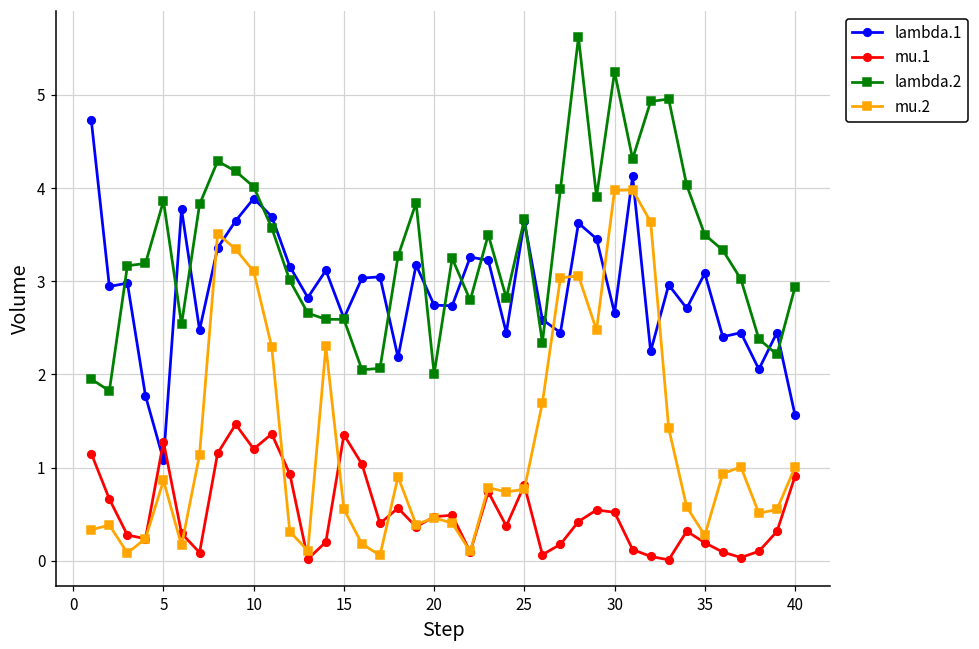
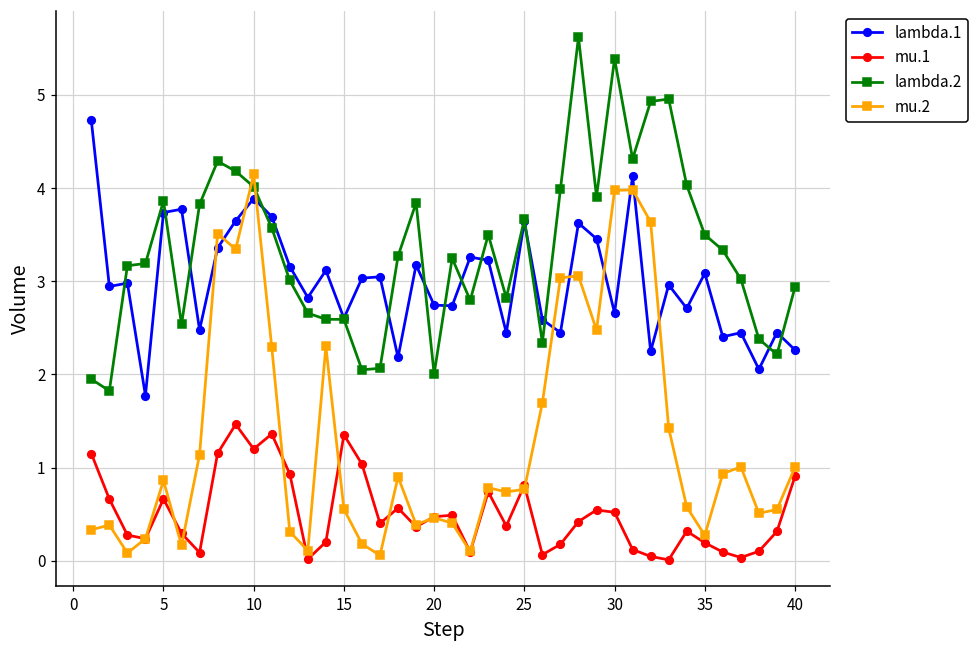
lambda.1, 5: 1.1 -> 3.7
mu.1, 5: 1.3 -> 0.7
mu.2, 10: 3.1 -> 4.1
lambda.2, 30: 5.2 -> 5.4
lambda.1, 40: 1.6 -> 2.3
